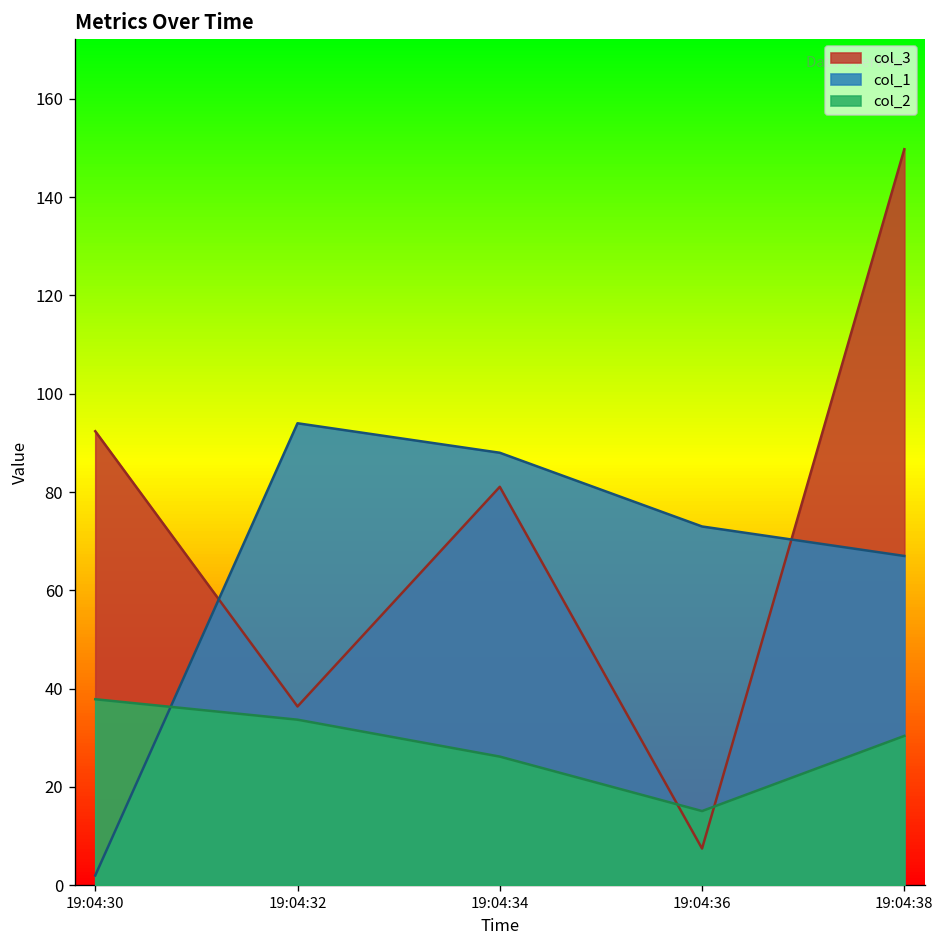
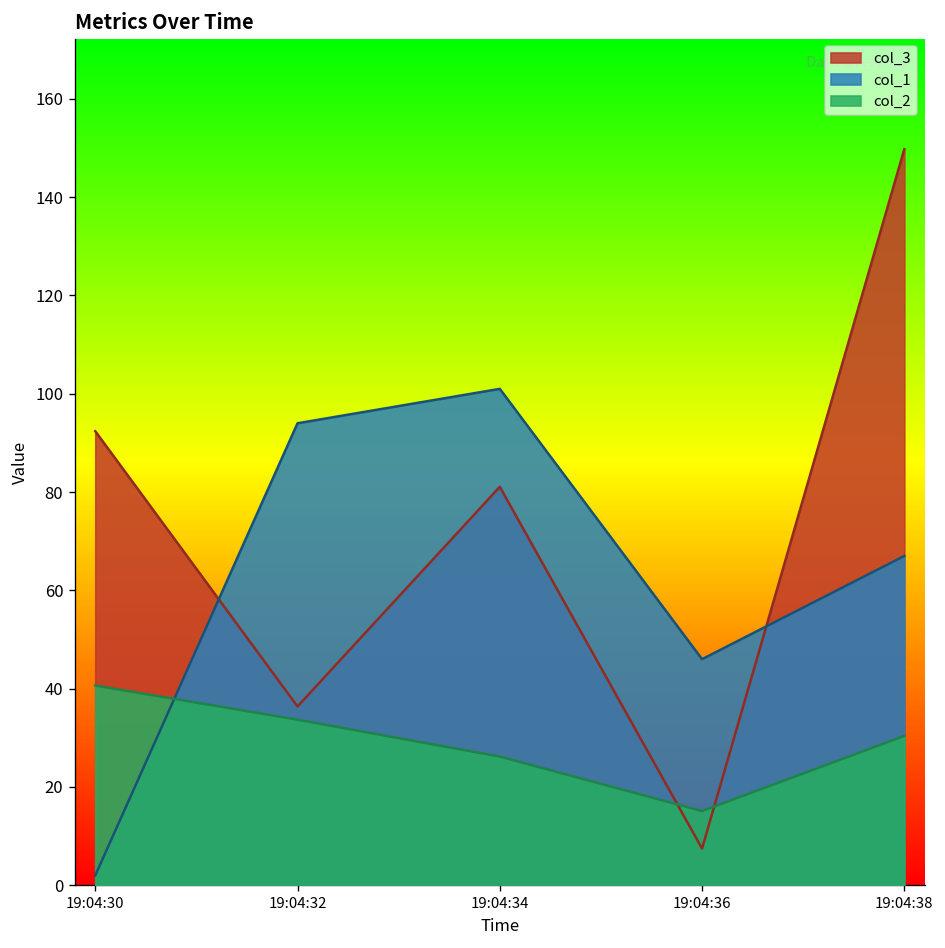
col_2, 19:04:30: 38 -> 41
col_1, 19:04:34: 88 -> 101
col_1, 19:04:36: 73 -> 46
